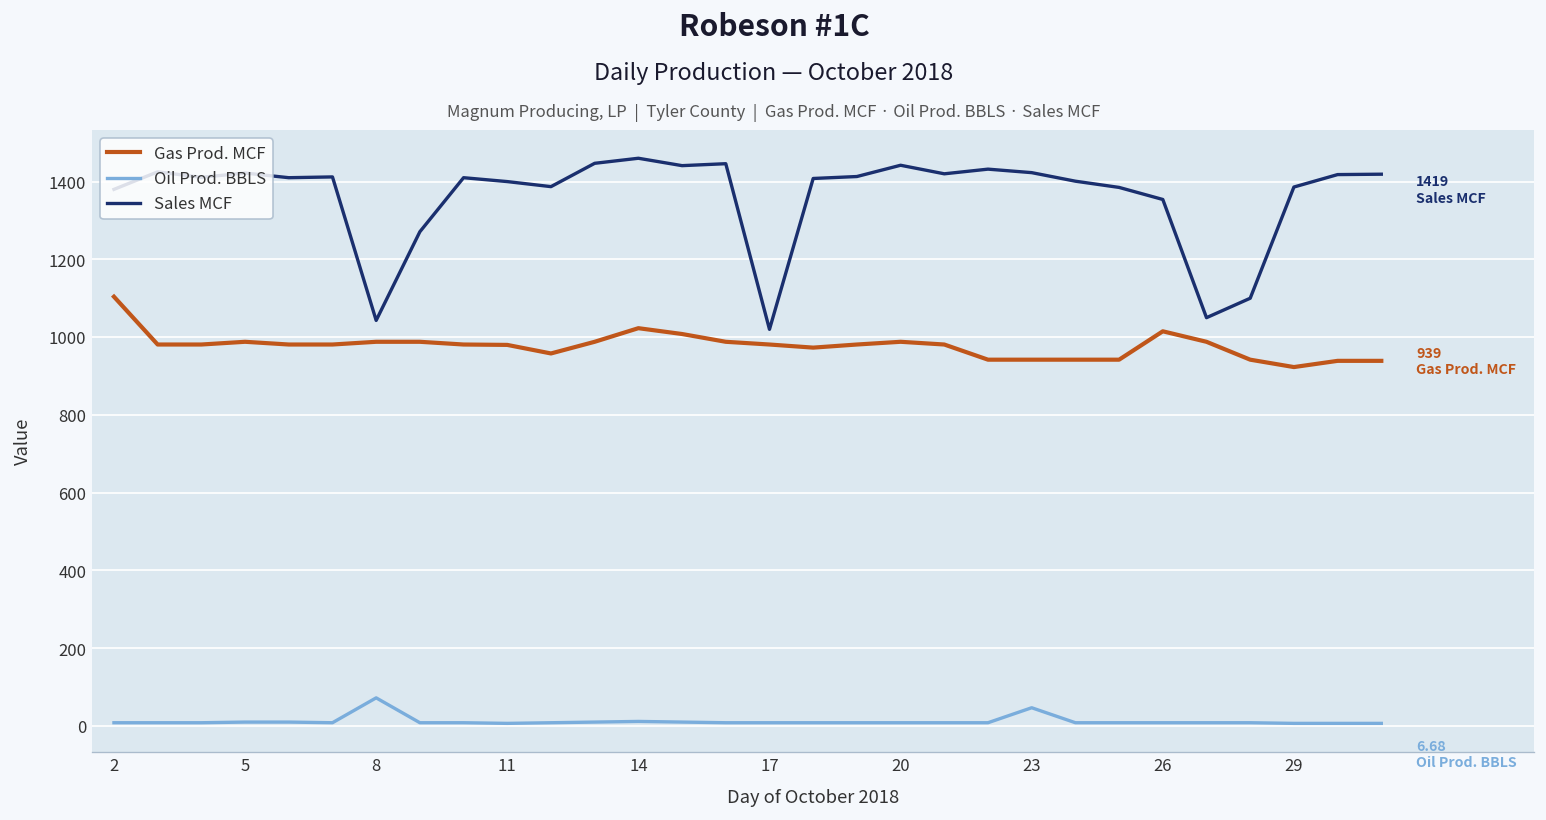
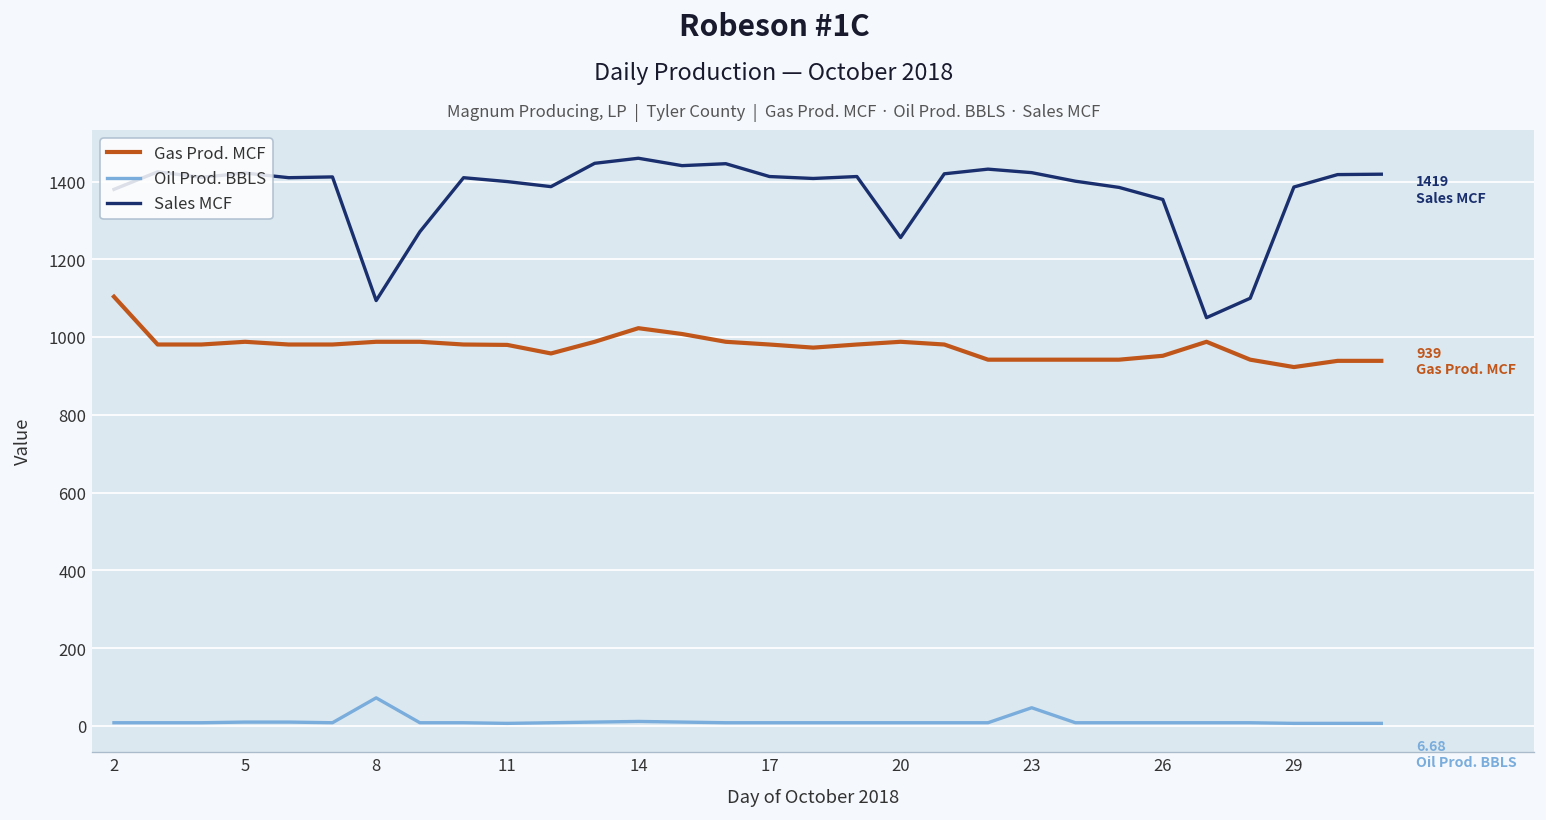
Sales MCF, 8: 1040 -> 1090
Sales MCF, 17: 1020 -> 1410
Sales MCF, 20: 1440 -> 1260
Gas Prod. MCF, 26: 1020 -> 950
